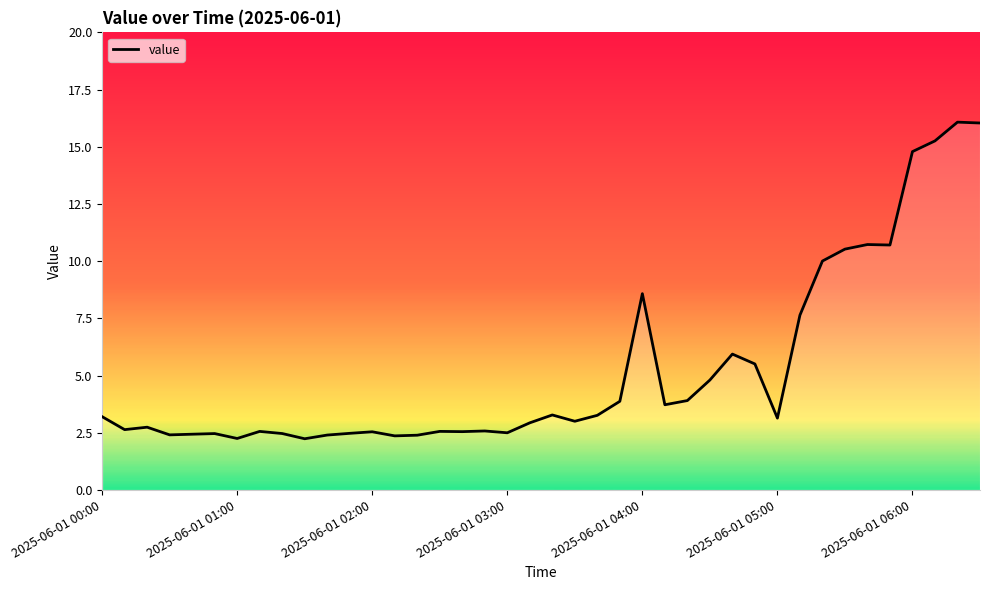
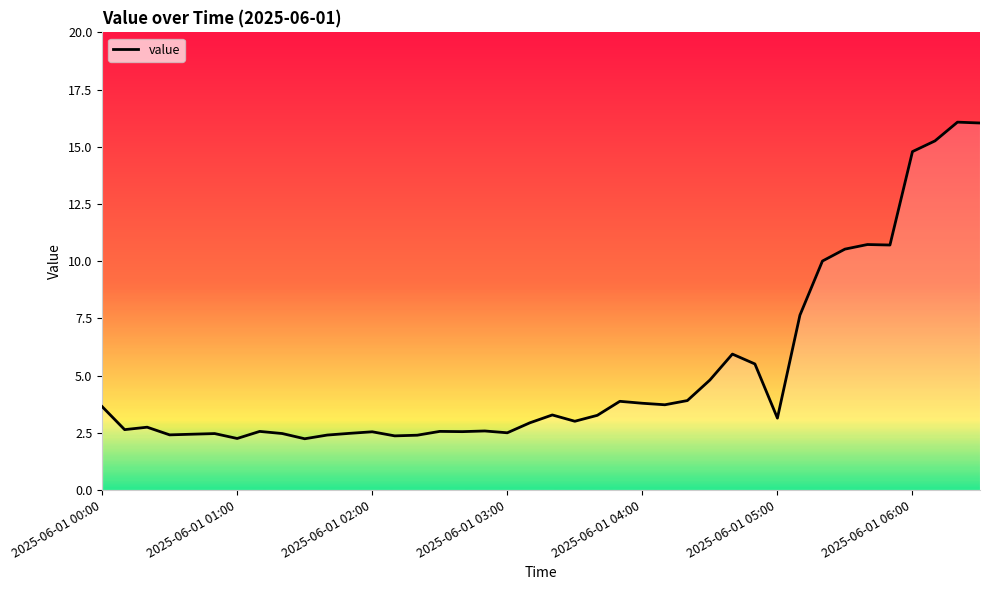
2025-06-01 00:00: 3.2 -> 3.6
2025-06-01 04:00: 8.6 -> 3.8
